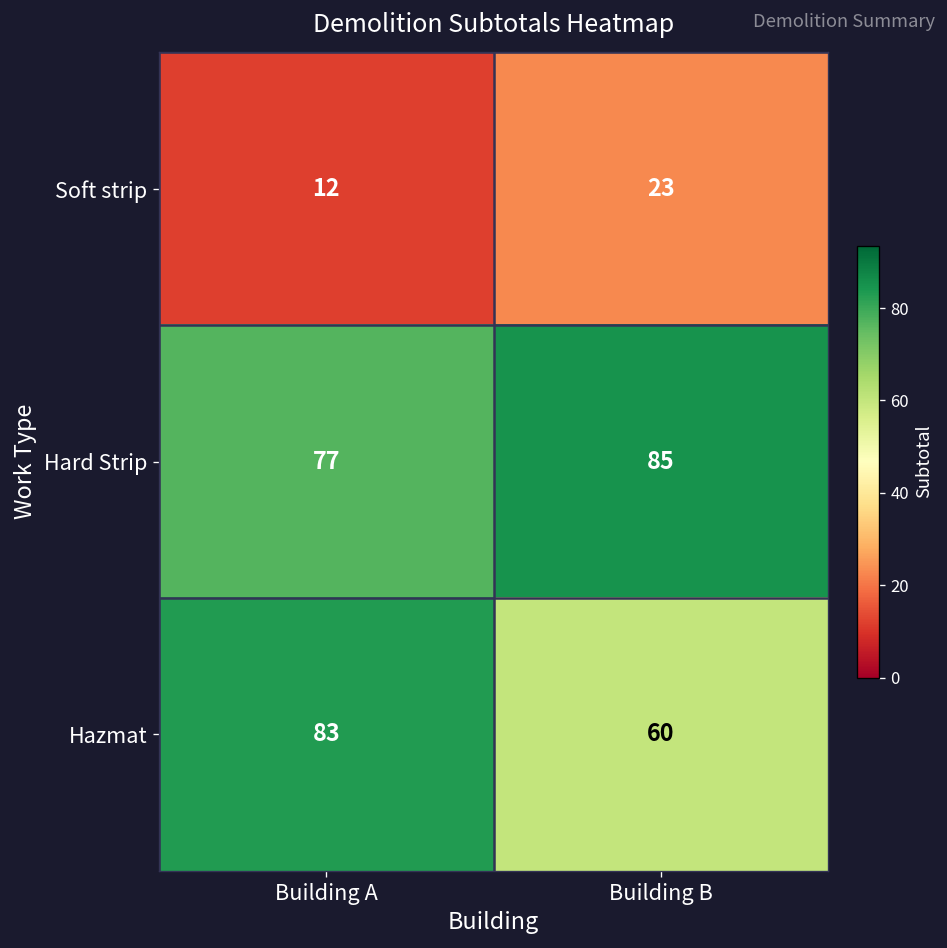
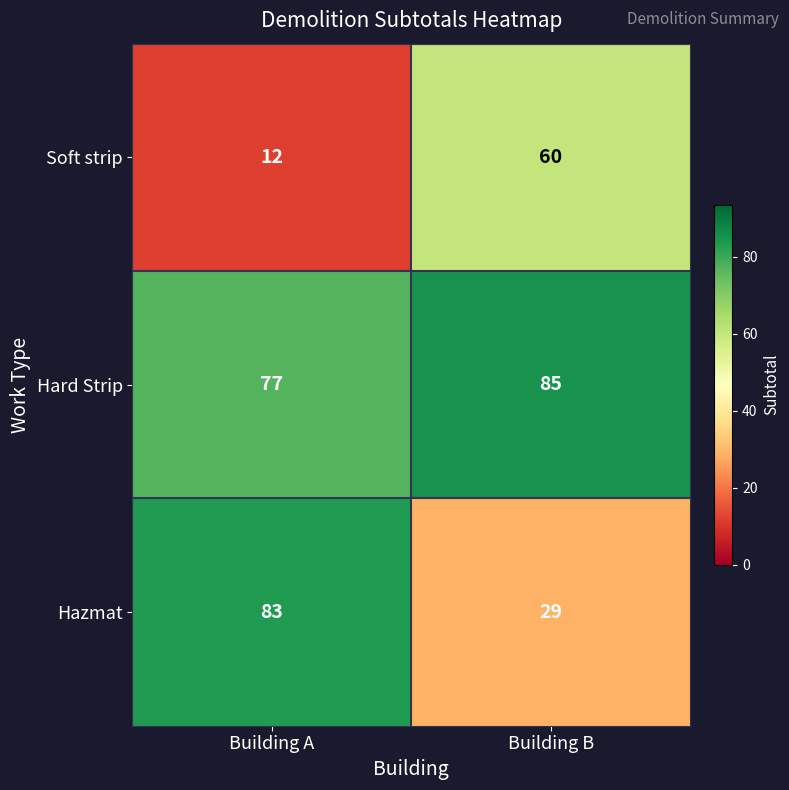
Soft strip, Building B: 23 -> 60
Hazmat, Building B: 60 -> 29
